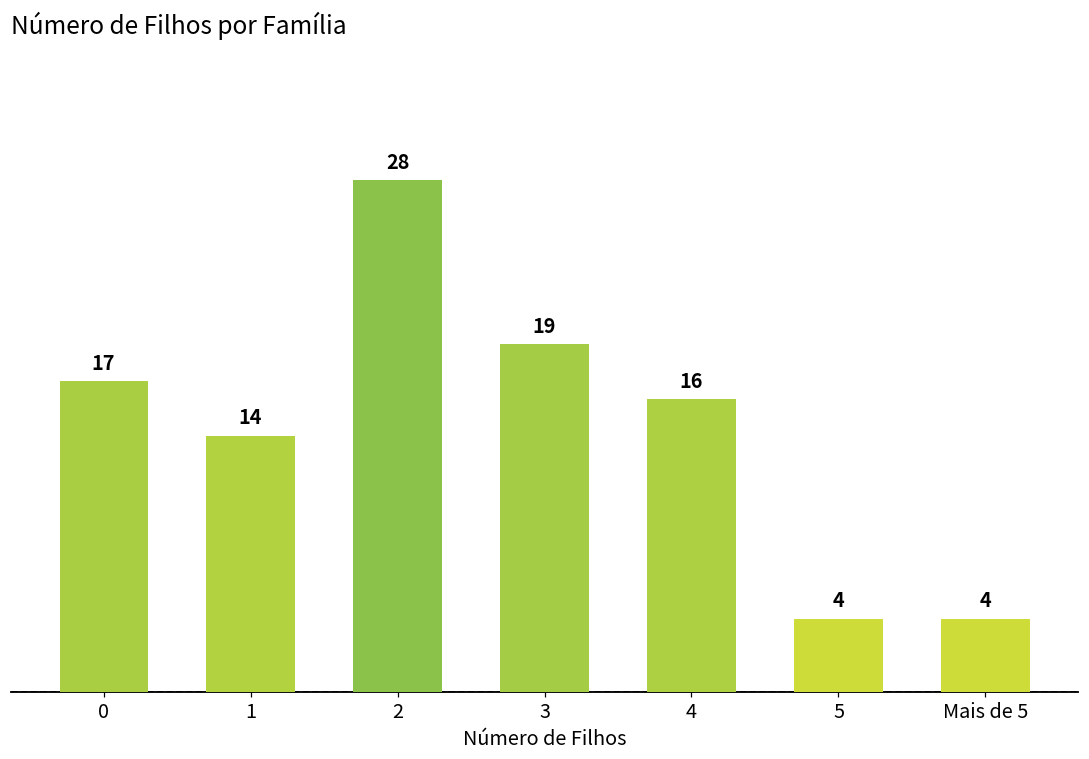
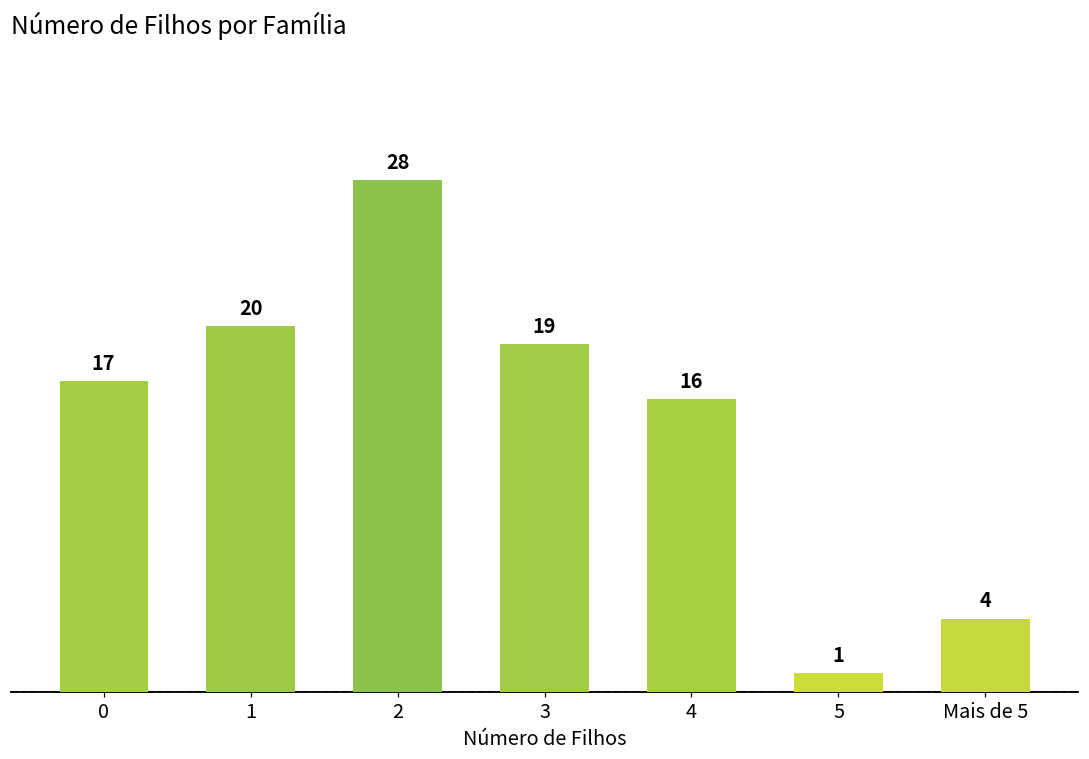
1: 14 -> 20
5: 4 -> 1
